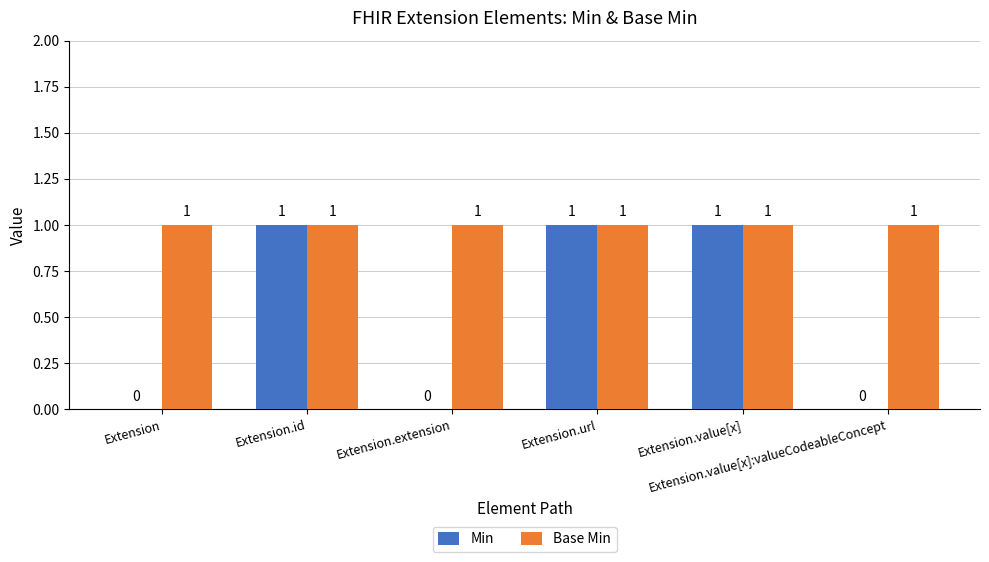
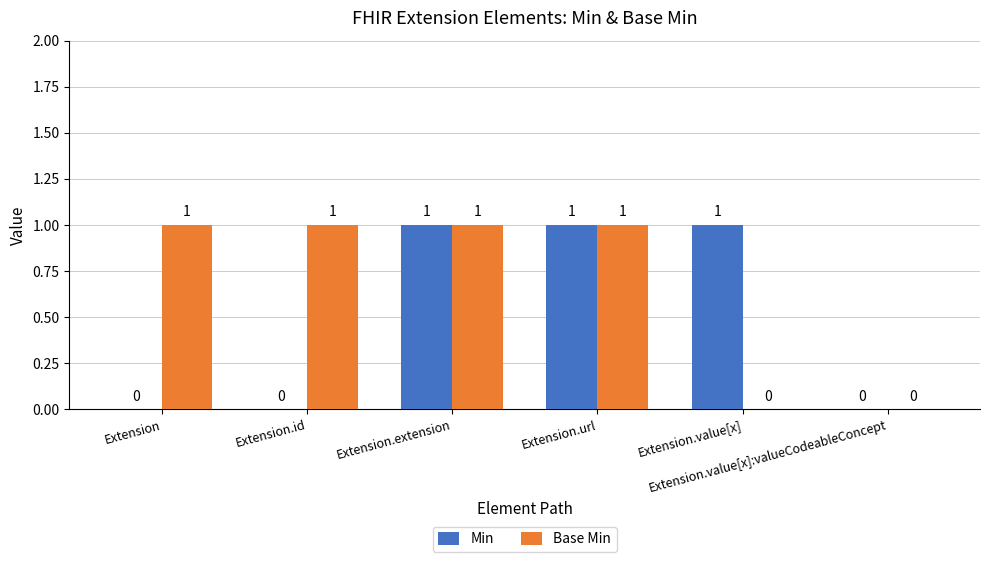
Min, Extension.id: 1 -> 0
Min, Extension.extension: 0 -> 1
Base Min, Extension.value[x]: 1 -> 0
Base Min, Extension.value[x]:valueCodeableConcept: 1 -> 0
